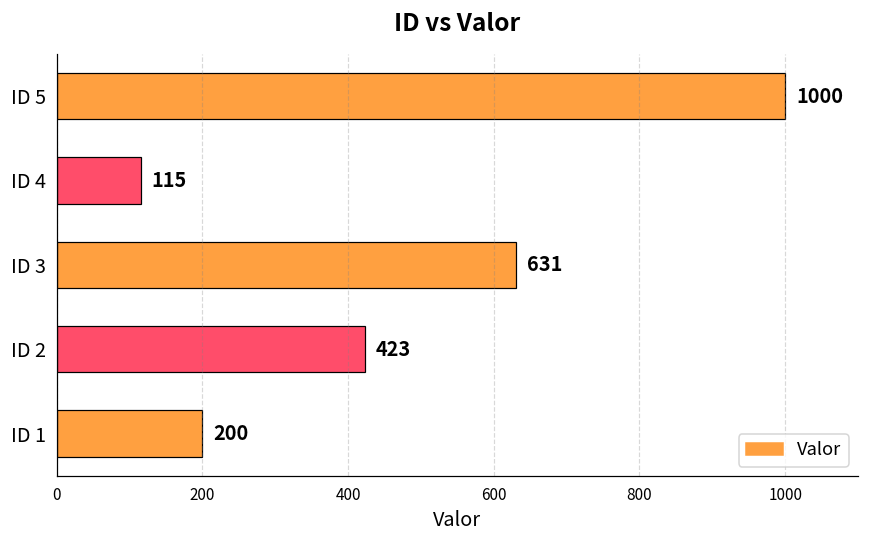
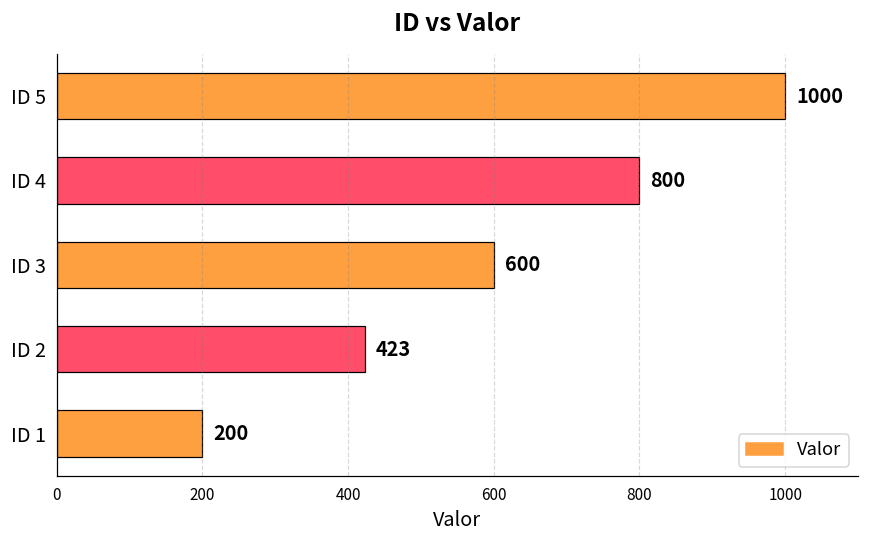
ID 4: 115 -> 800
ID 3: 631 -> 600
